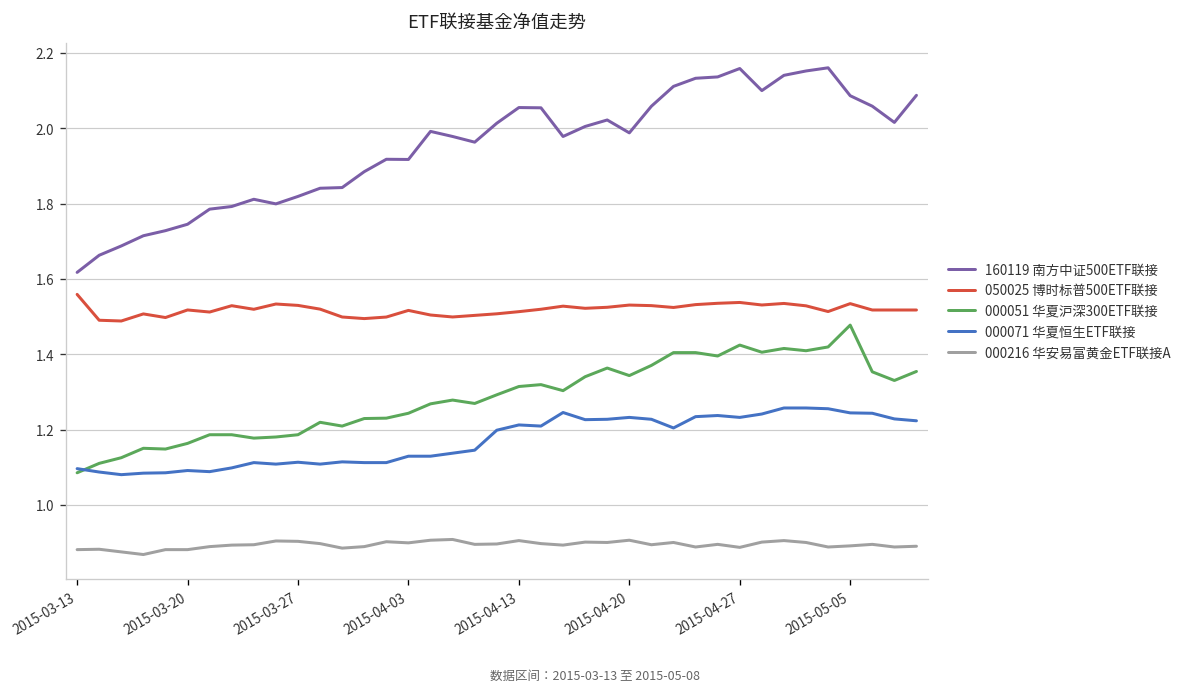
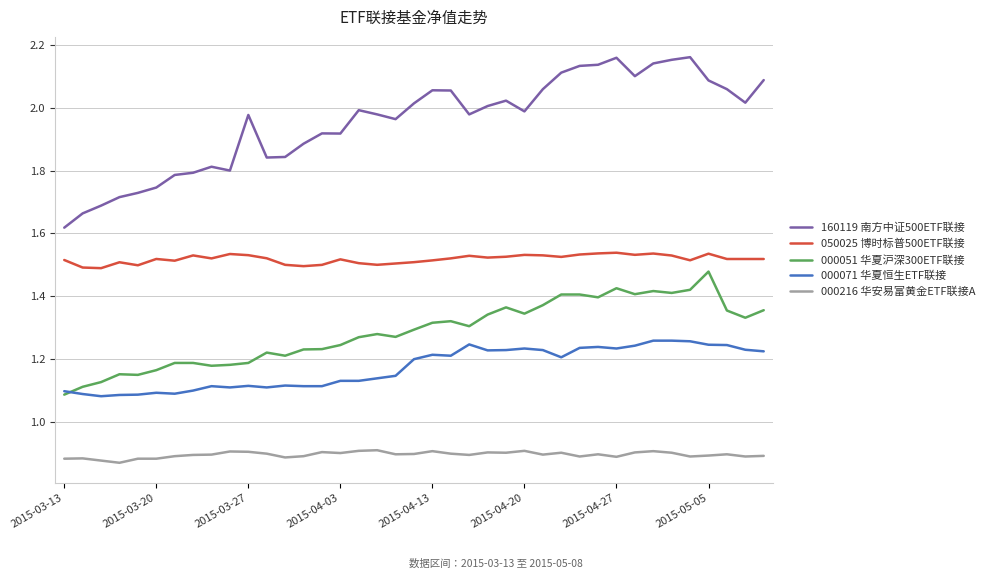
050025 博时标普500ETF联接, 2015-03-13: 1.56 -> 1.51
160119 南方中证500ETF联接, 2015-03-27: 1.82 -> 1.98
